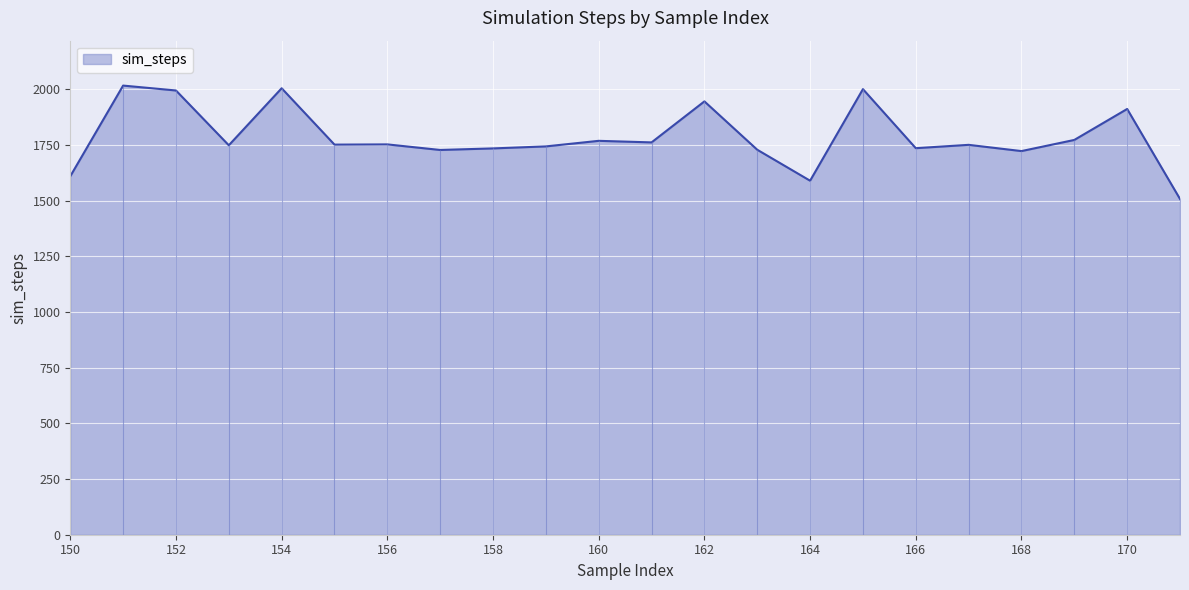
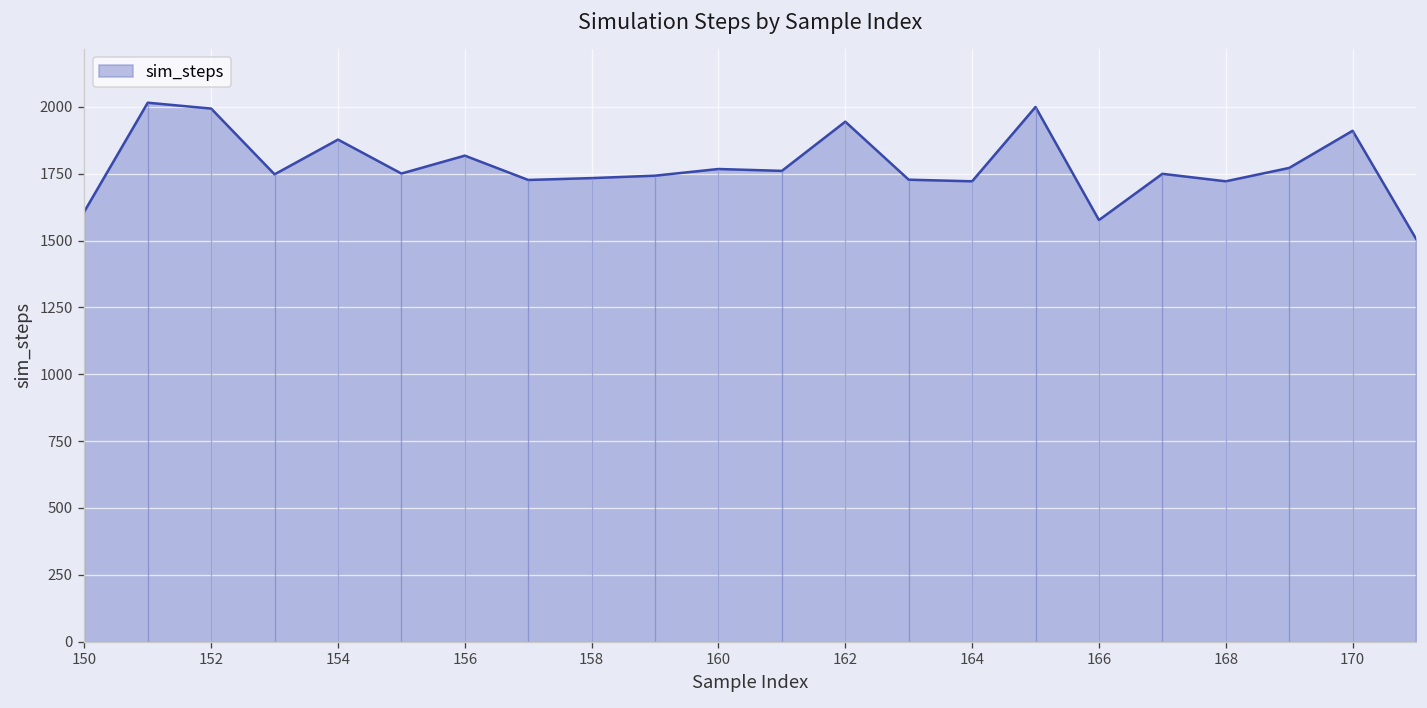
154: 2000 -> 1880
156: 1750 -> 1820
164: 1590 -> 1720
166: 1740 -> 1580
